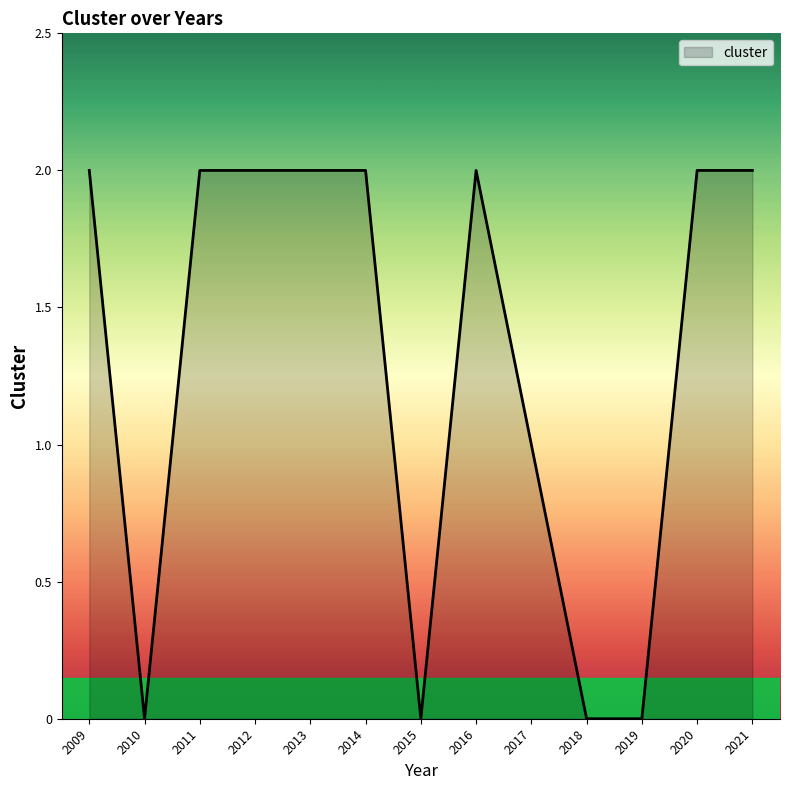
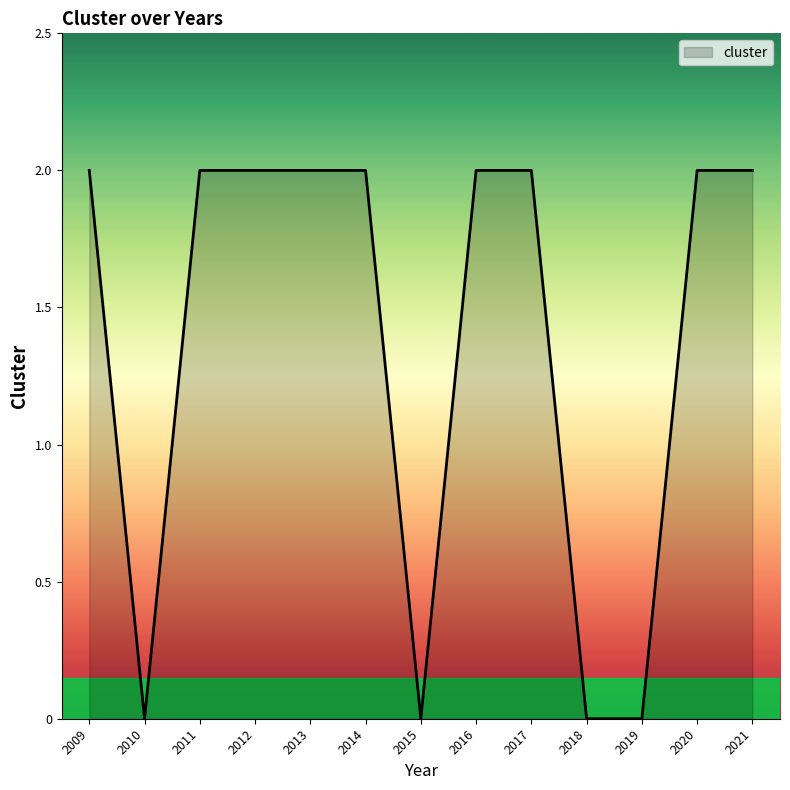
2017: 1 -> 2
